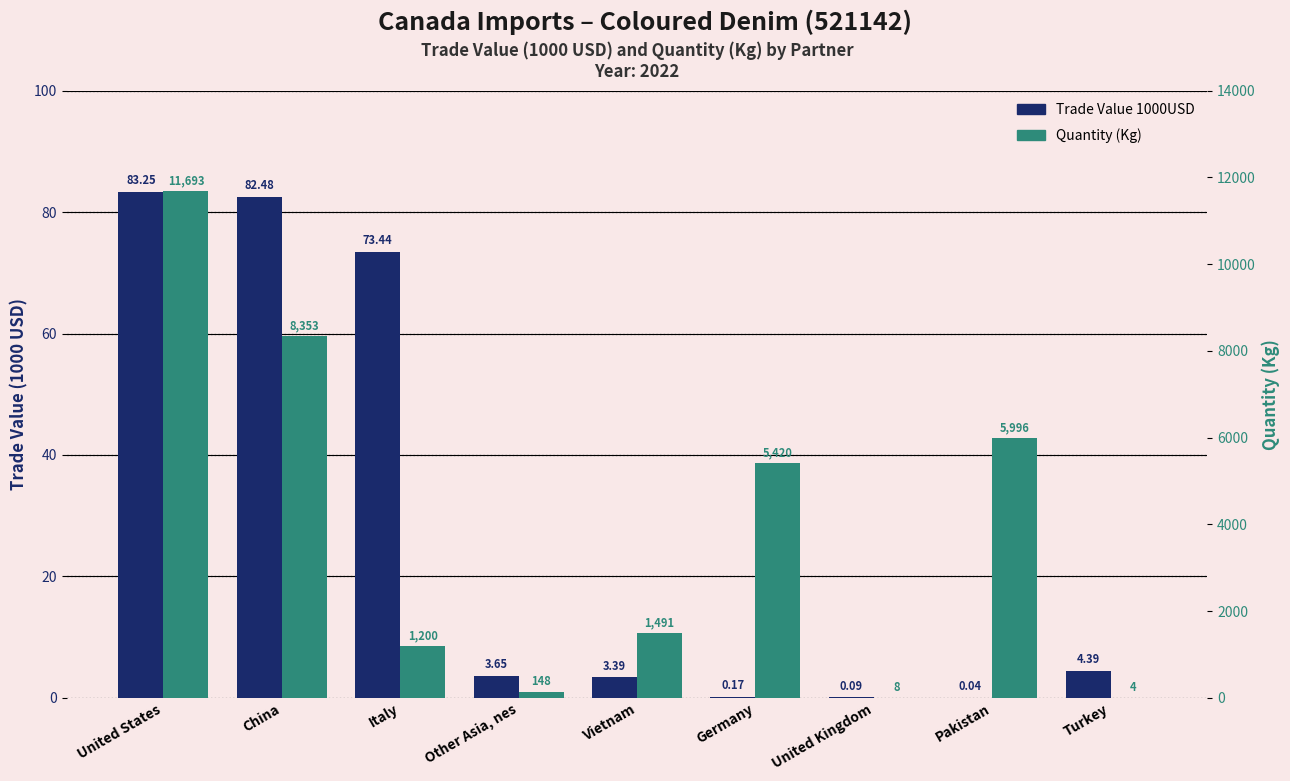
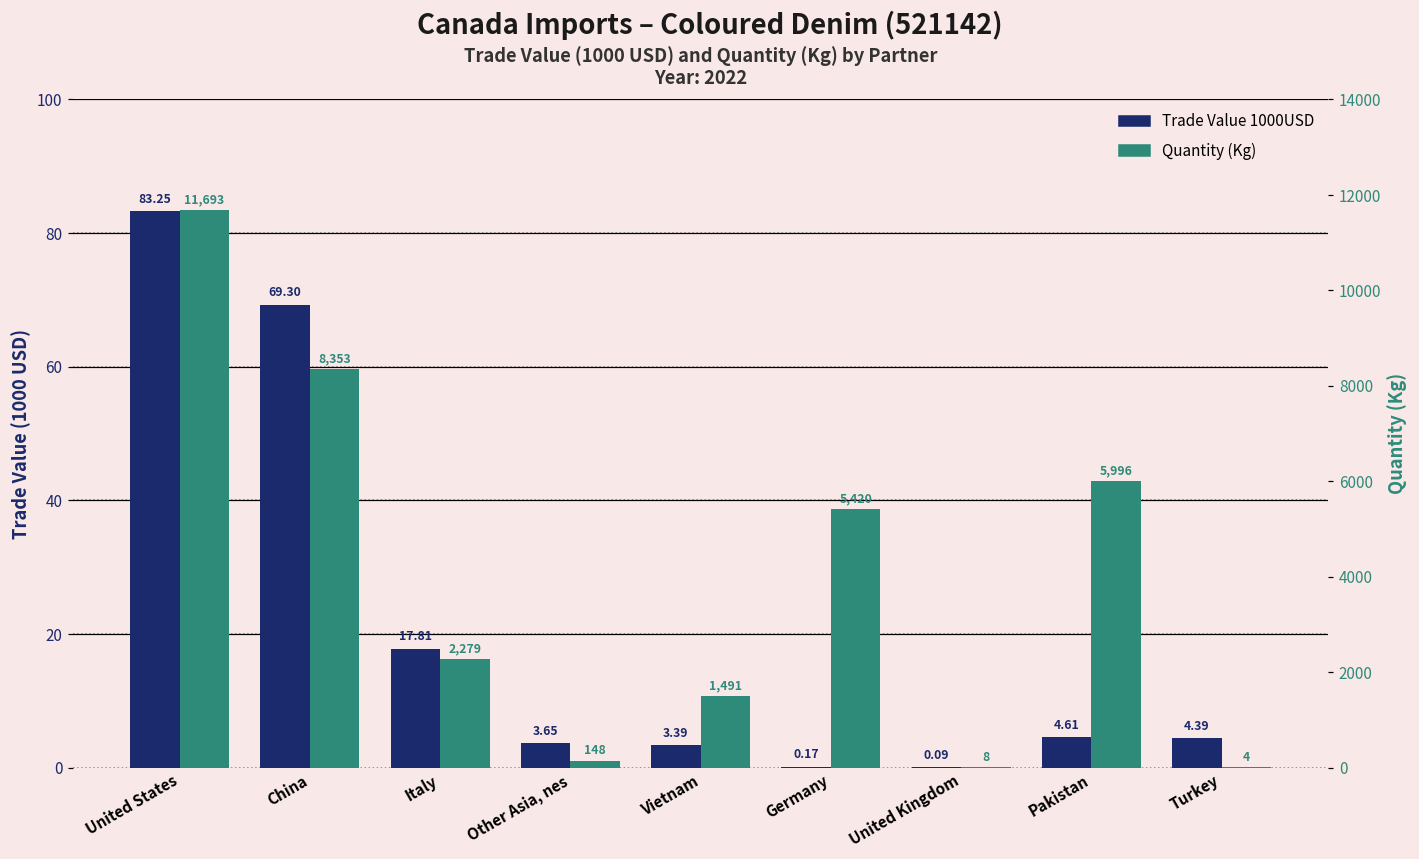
Trade Value 1000USD, China: 82.48 -> 69.30
Trade Value 1000USD, Italy: 73.44 -> 17.81
Trade Value 1000USD, Pakistan: 0.04 -> 4.61
Quantity (Kg), Italy: 1,200 -> 2,279
